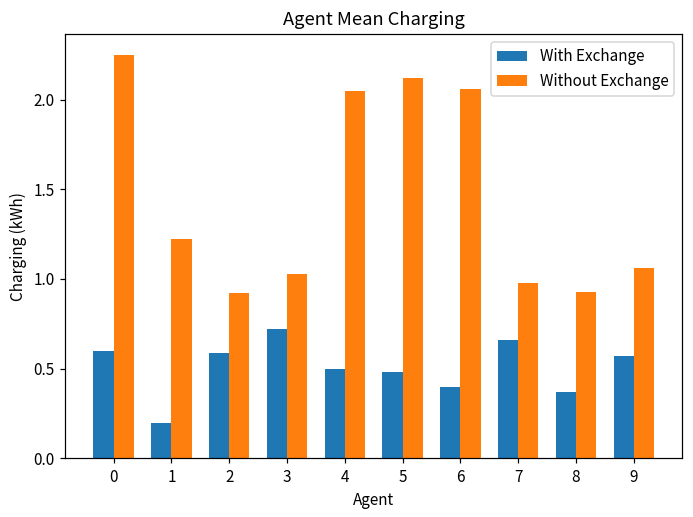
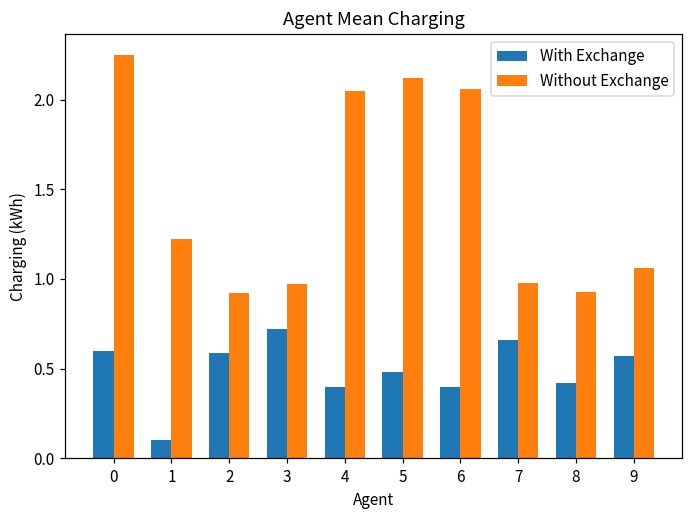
With Exchange, 1: 0.2 -> 0.1
Without Exchange, 3: 1.03 -> 0.97
With Exchange, 4: 0.5 -> 0.4
With Exchange, 8: 0.37 -> 0.42
